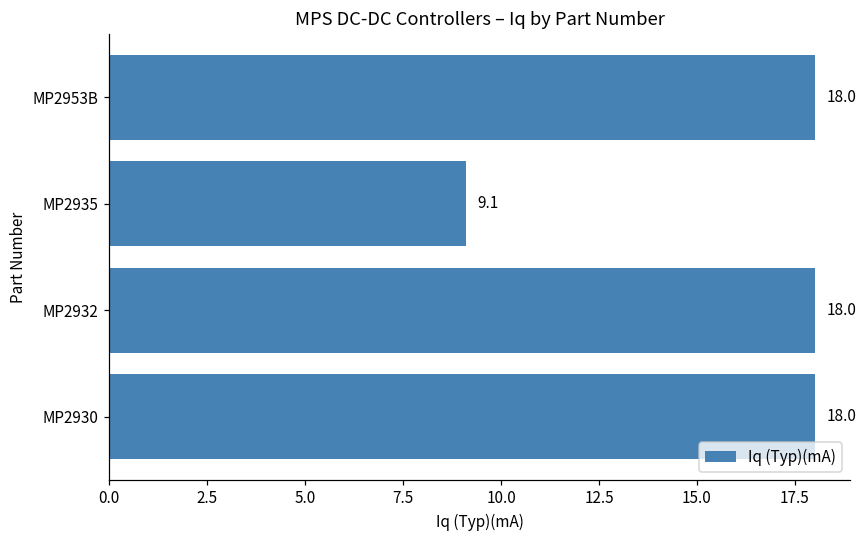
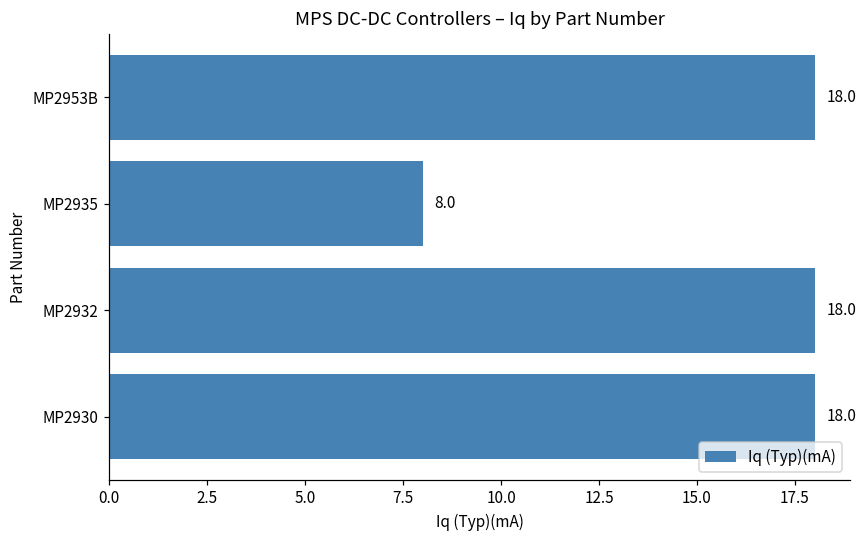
MP2935: 9.1 -> 8.0
